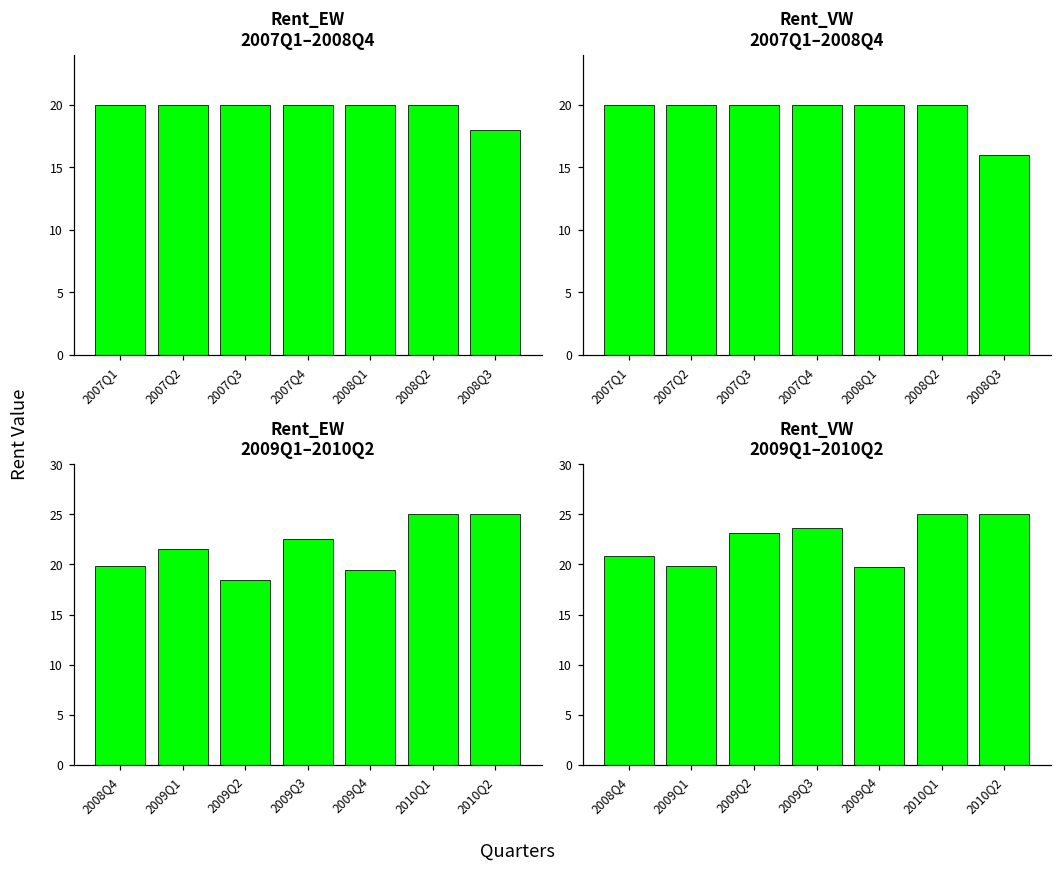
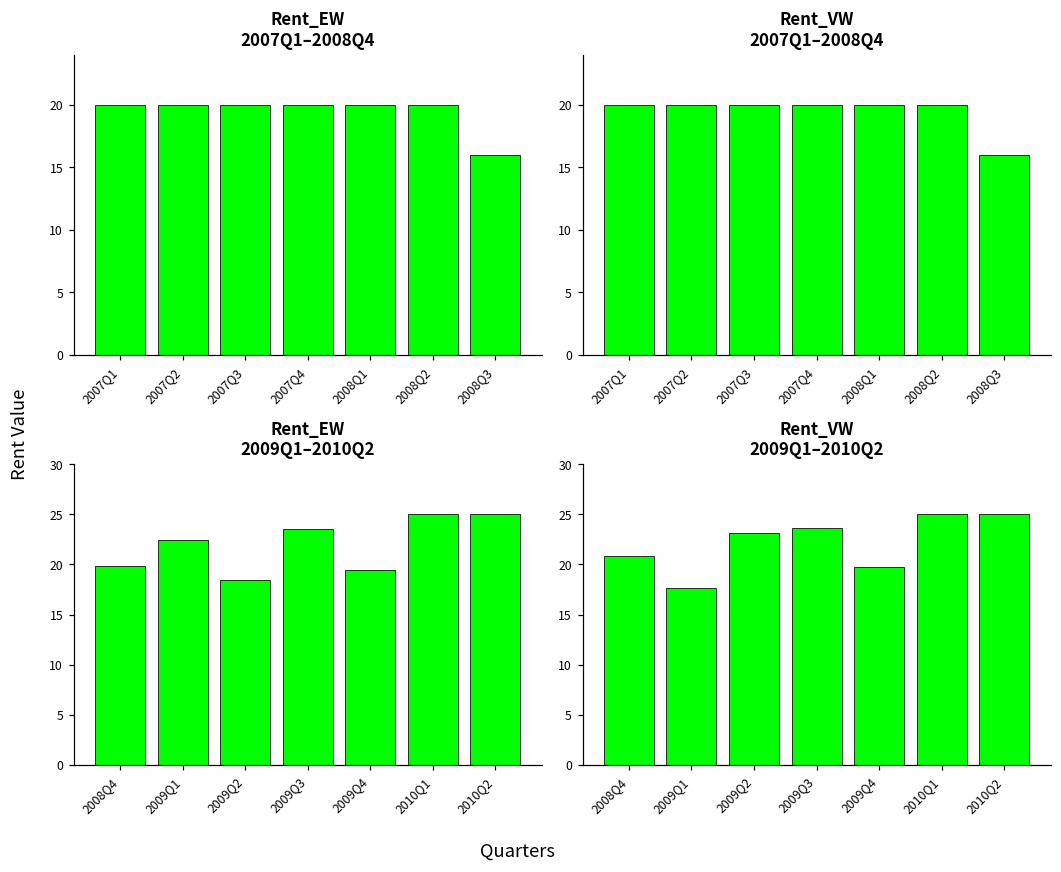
Rent_EW 2007Q1–2008Q4, 2008Q3: 18 -> 16
Rent_EW 2009Q1–2010Q2, 2009Q1: 21.5 -> 22.4
Rent_EW 2009Q1–2010Q2, 2009Q3: 23 -> 24
Rent_VW 2009Q1–2010Q2, 2009Q1: 20 -> 18
